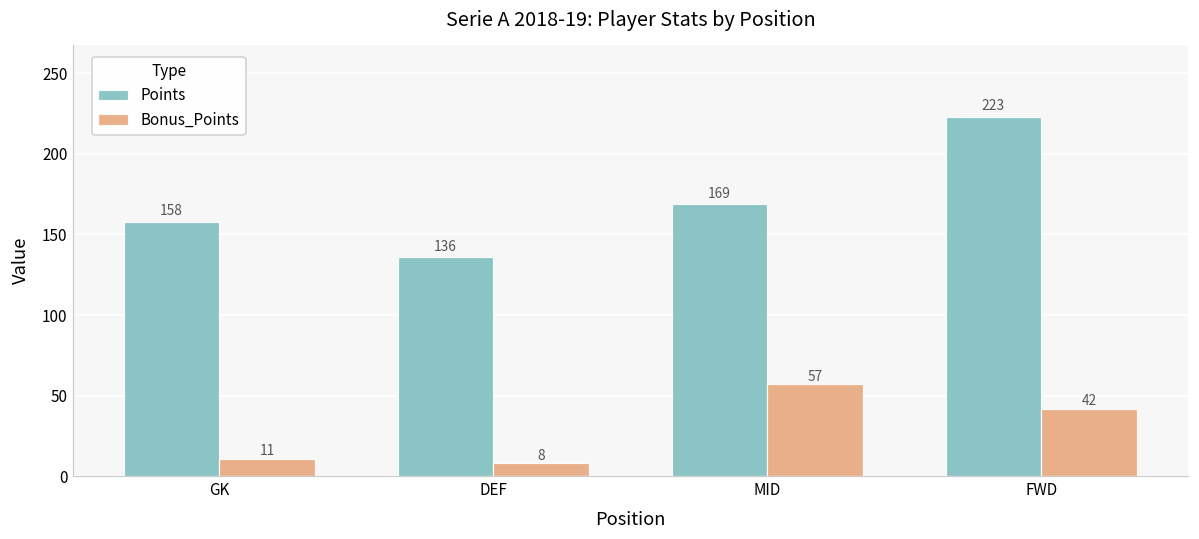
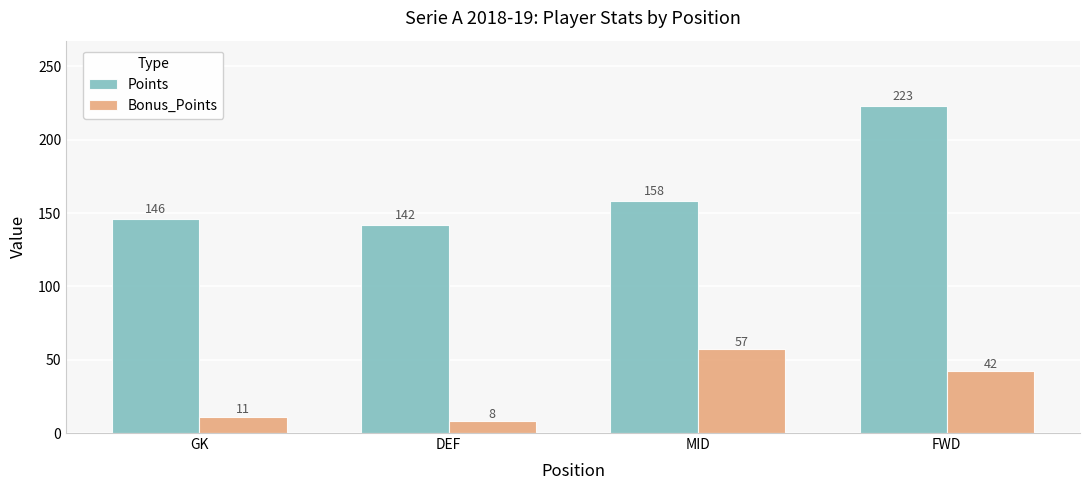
Points, GK: 158 -> 146
Points, DEF: 136 -> 142
Points, MID: 169 -> 158
